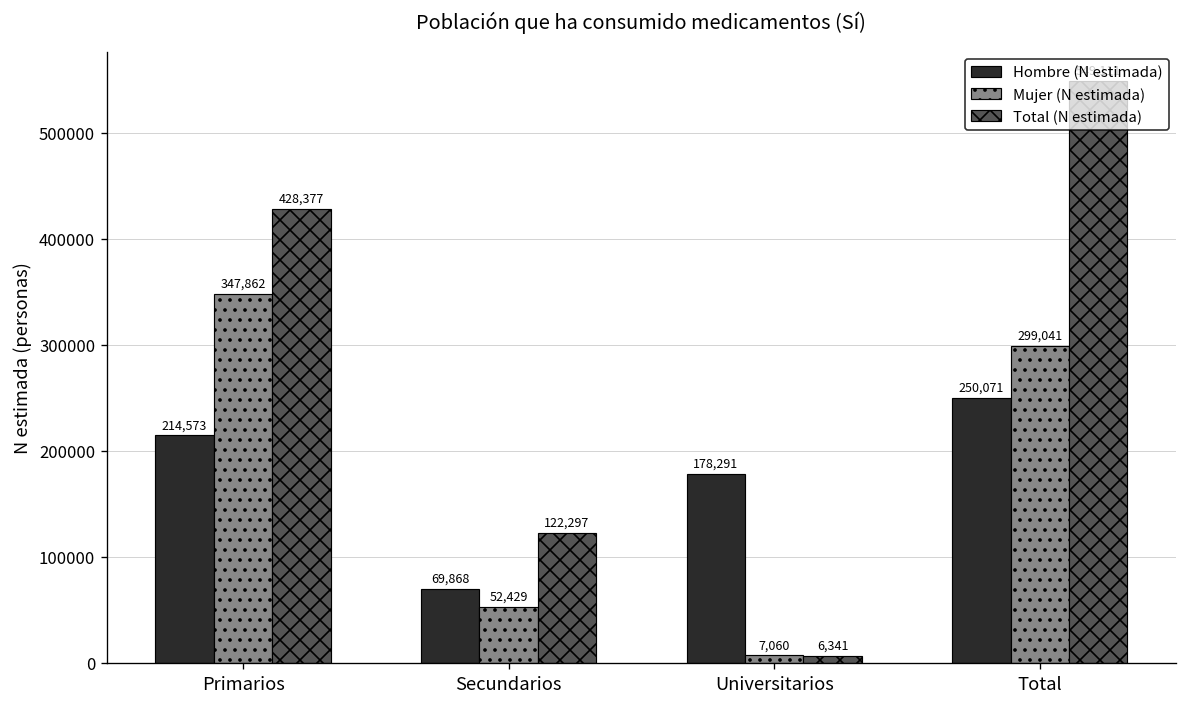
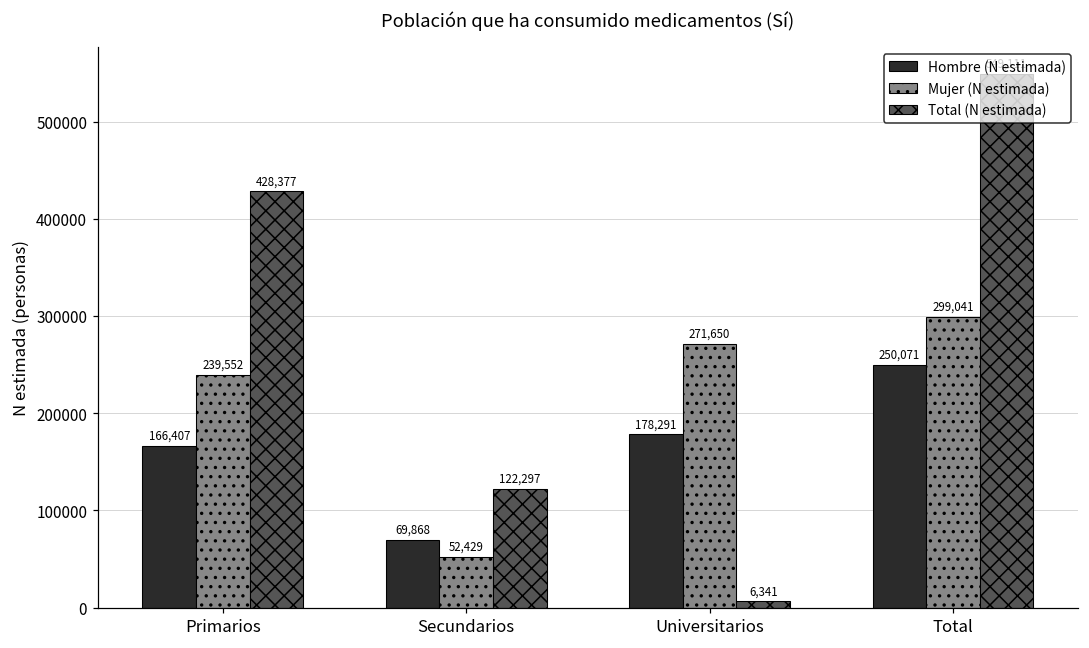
Hombre (N estimada), Primarios: 214,573 -> 166,407
Mujer (N estimada), Primarios: 347,862 -> 239,552
Mujer (N estimada), Universitarios: 7,060 -> 271,650
